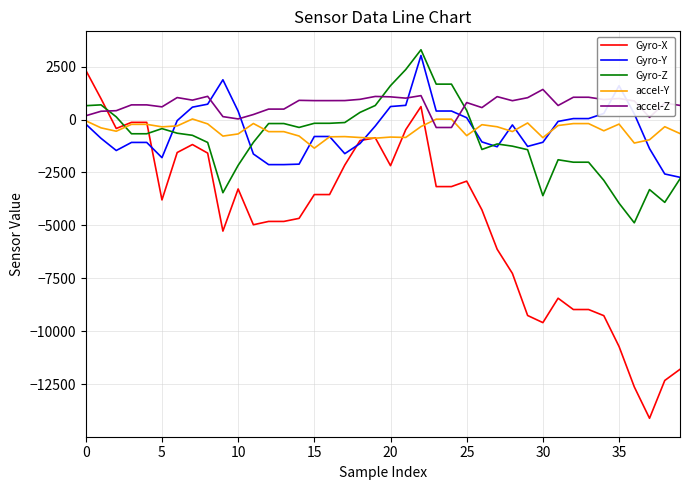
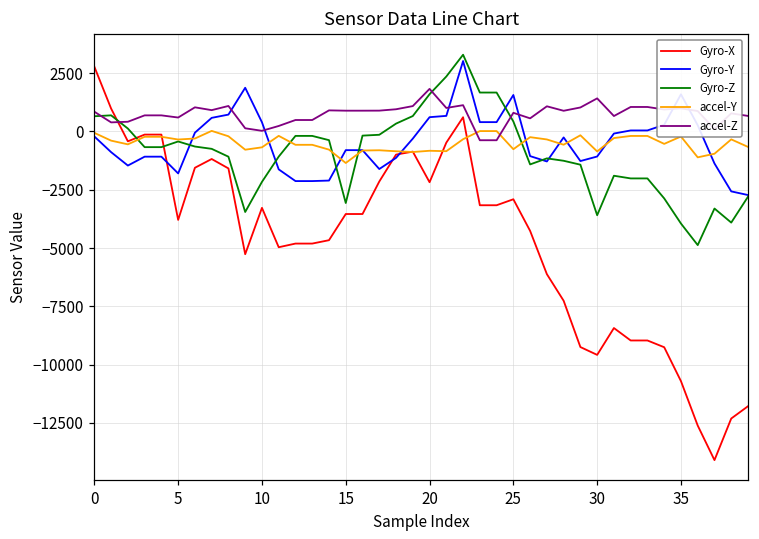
Gyro-X, 0: 2300 -> 2800
accel-Z, 0: 200 -> 800
Gyro-Z, 15: -200 -> -3100
accel-Z, 20: 1100 -> 1800
Gyro-Y, 25: 100 -> 1600
